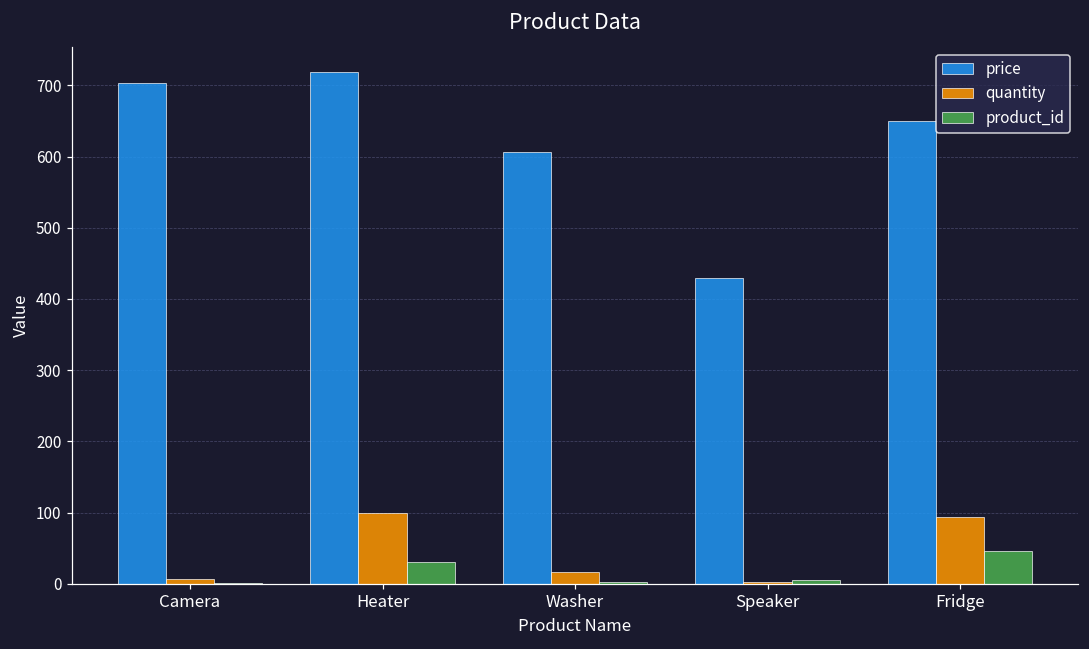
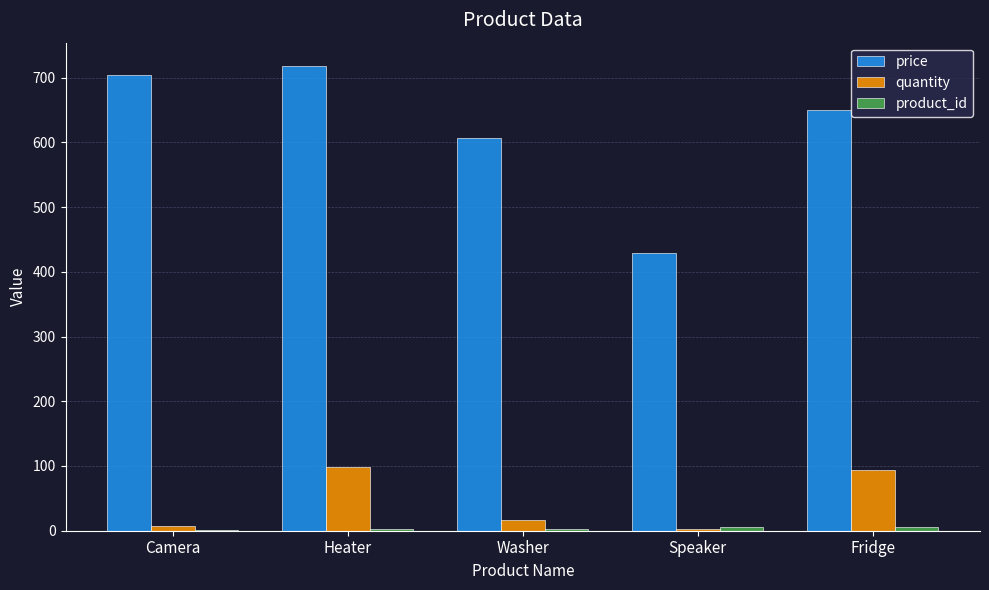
product_id, Heater: 30 -> 0
product_id, Fridge: 50 -> 10
